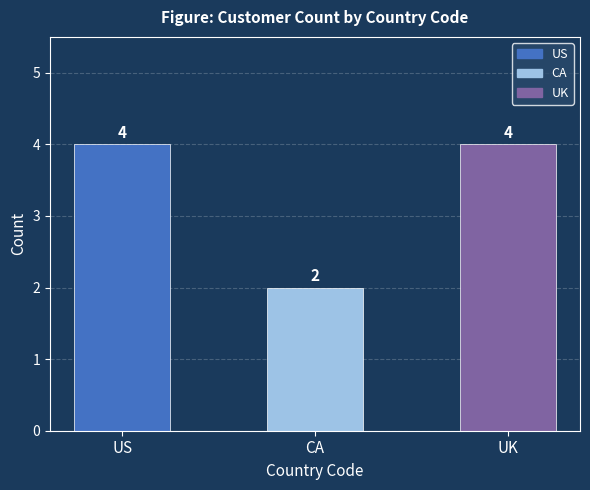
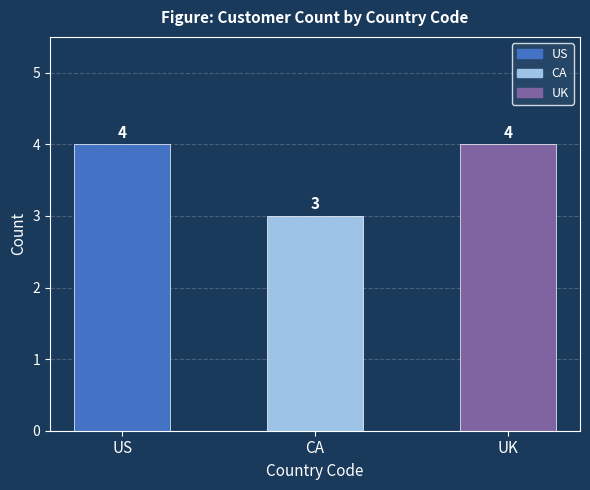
CA: 2 -> 3
